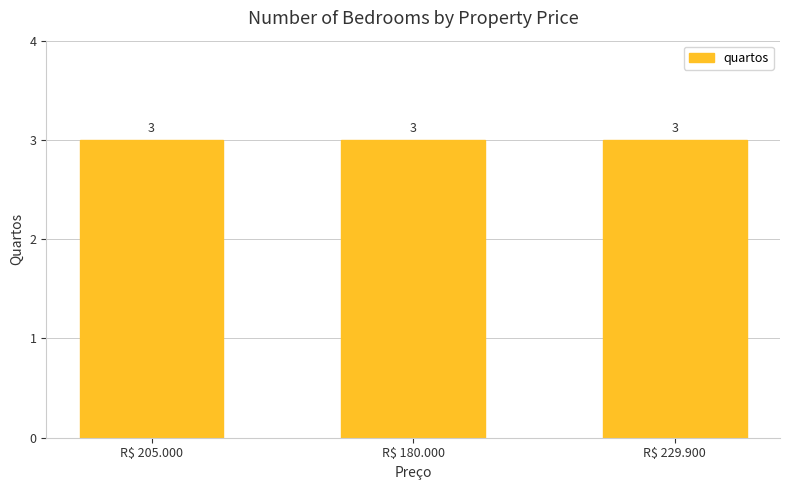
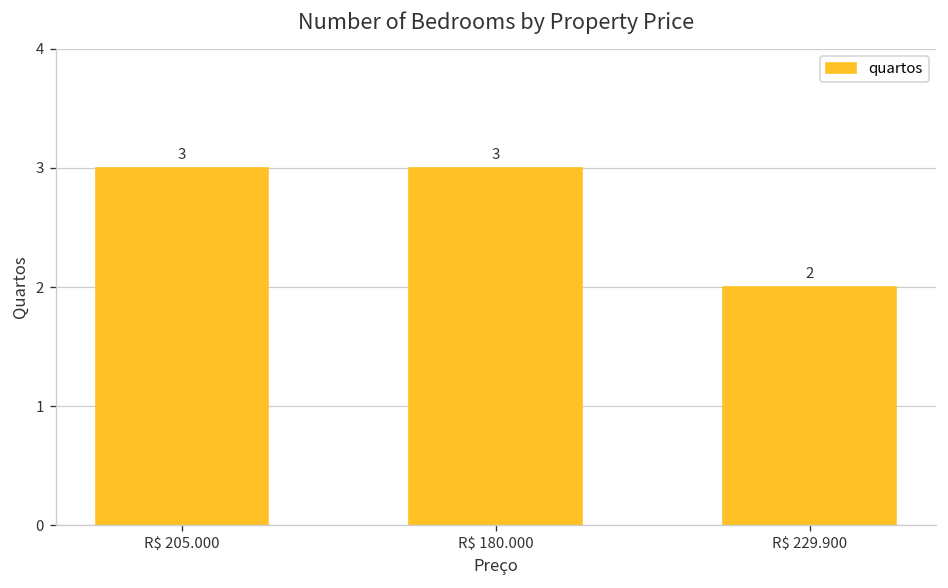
R$ 229.900: 3 -> 2
